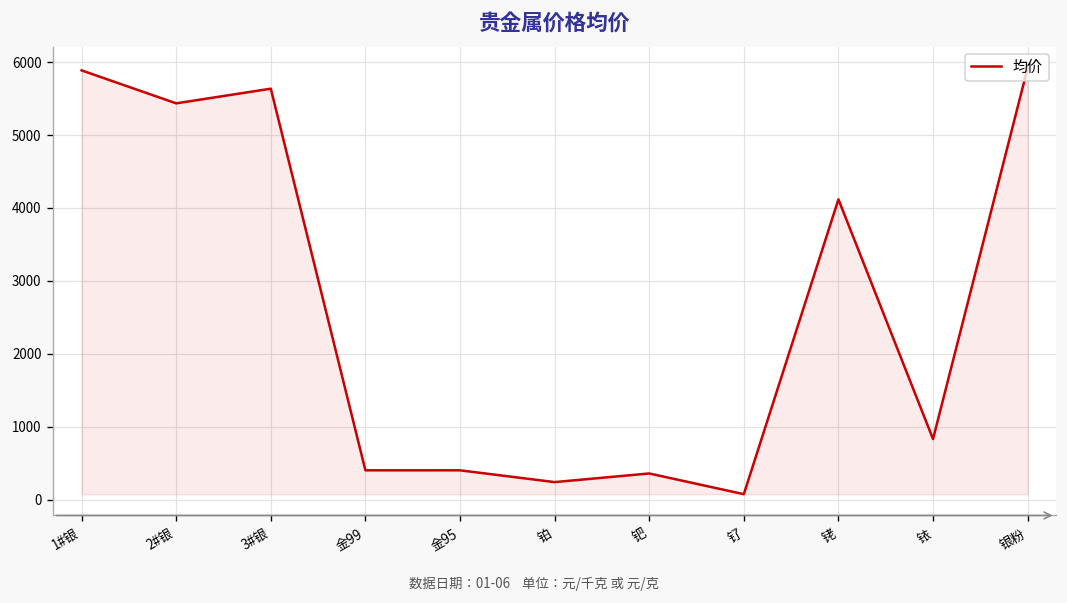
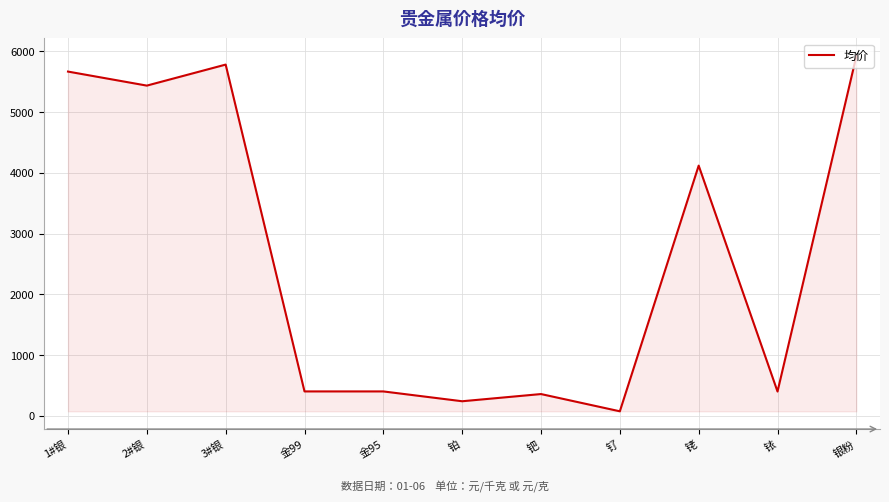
1#银: 5900 -> 5700
3#银: 5600 -> 5800
铱: 800 -> 400
